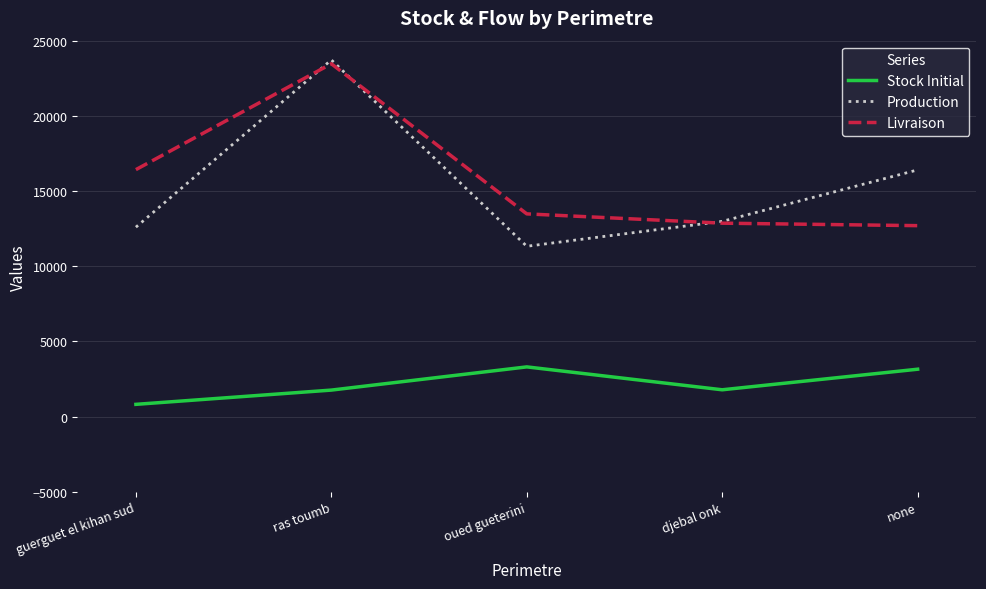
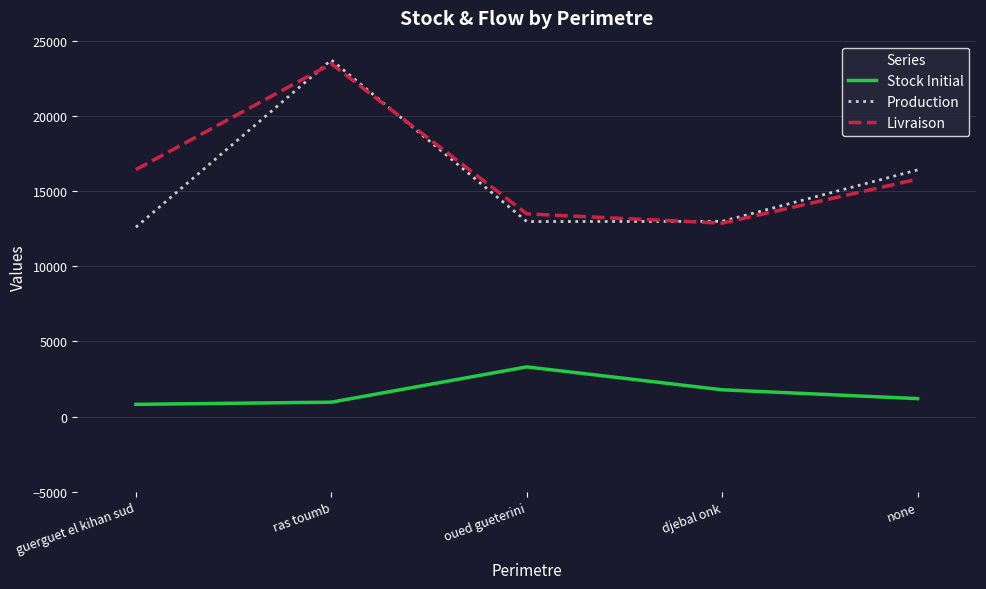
Stock Initial, ras toumb: 1800 -> 1000
Production, oued gueterini: 11300 -> 13000
Stock Initial, none: 3200 -> 1200
Livraison, none: 12700 -> 15800
